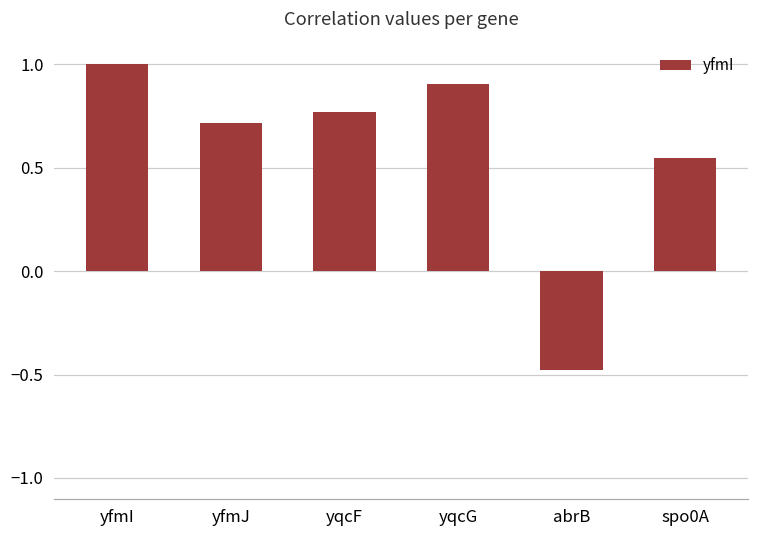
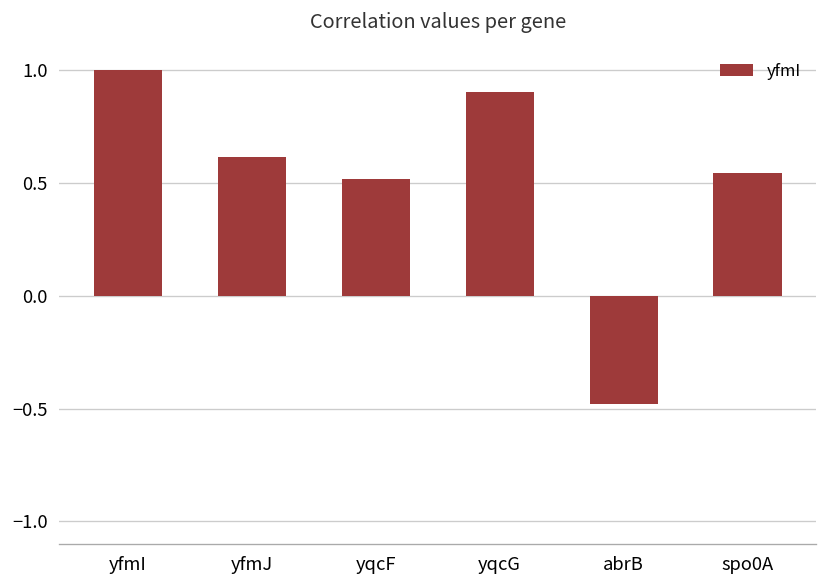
yfmJ: 0.72 -> 0.62
yqcF: 0.77 -> 0.52
